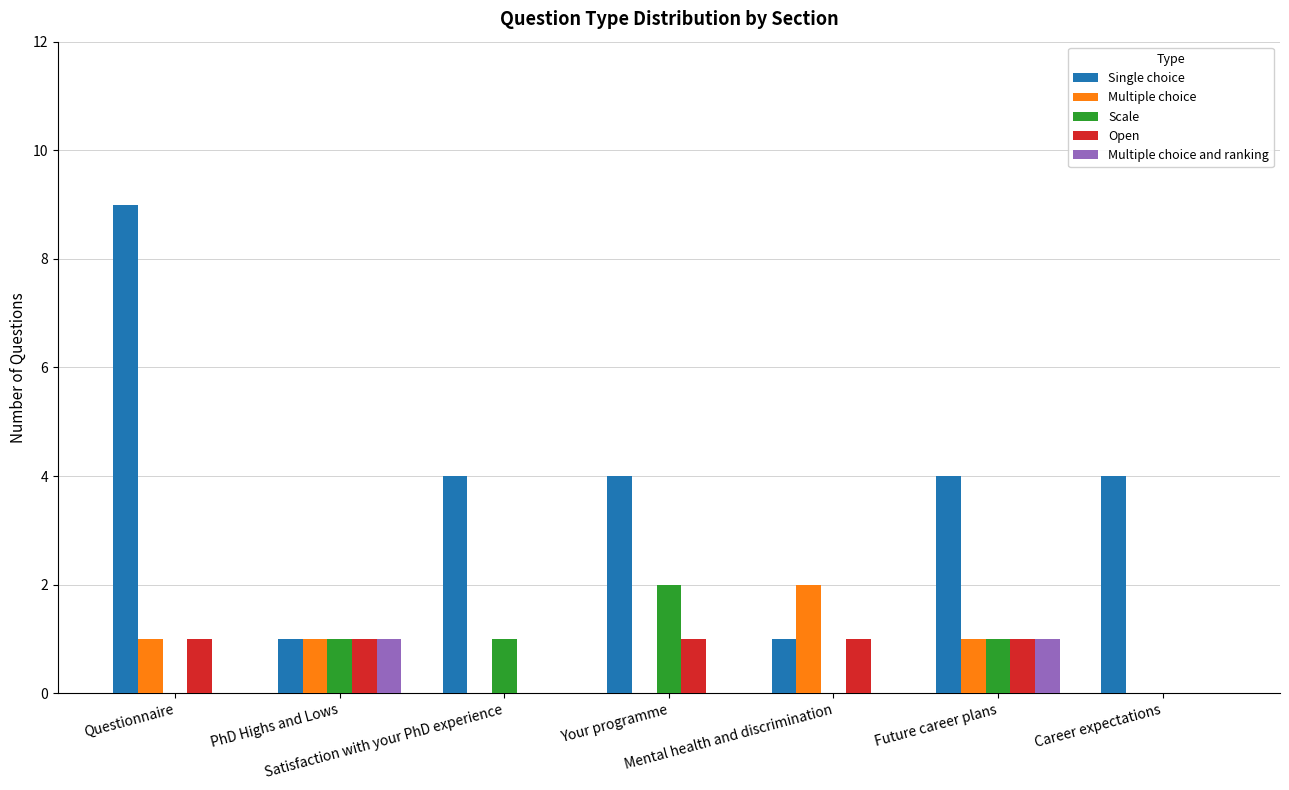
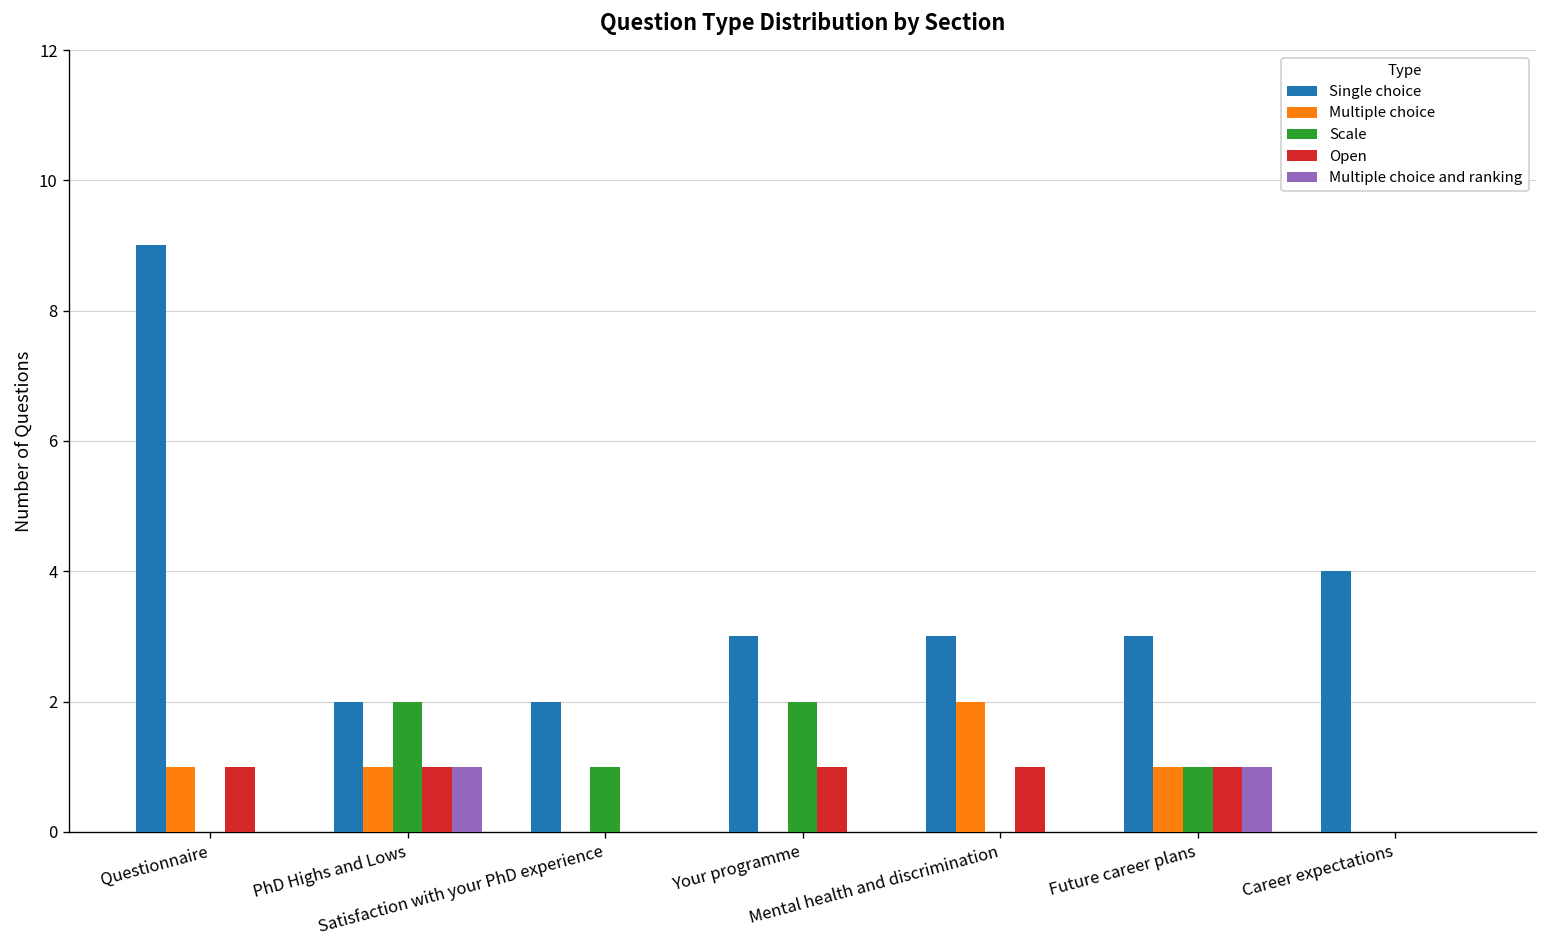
Single choice, PhD Highs and Lows: 1 -> 2
Scale, PhD Highs and Lows: 1 -> 2
Single choice, Satisfaction with your PhD experience: 4 -> 2
Single choice, Your programme: 4 -> 3
Single choice, Mental health and discrimination: 1 -> 3
Single choice, Future career plans: 4 -> 3
